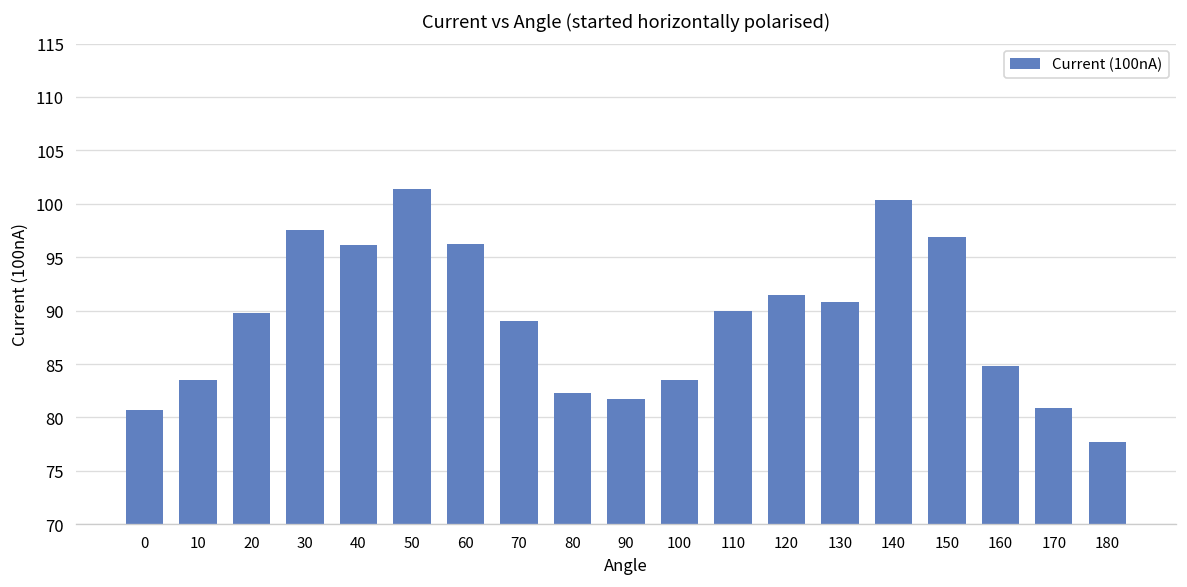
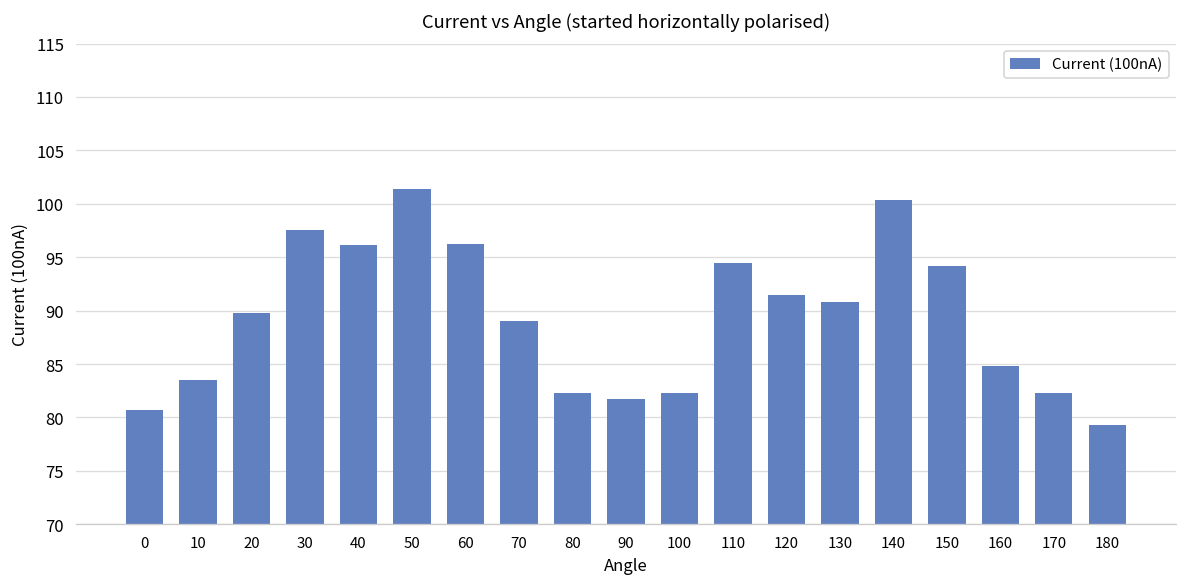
100: 84 -> 82
110: 90 -> 95
150: 97 -> 94
170: 81 -> 82
180: 78 -> 79
